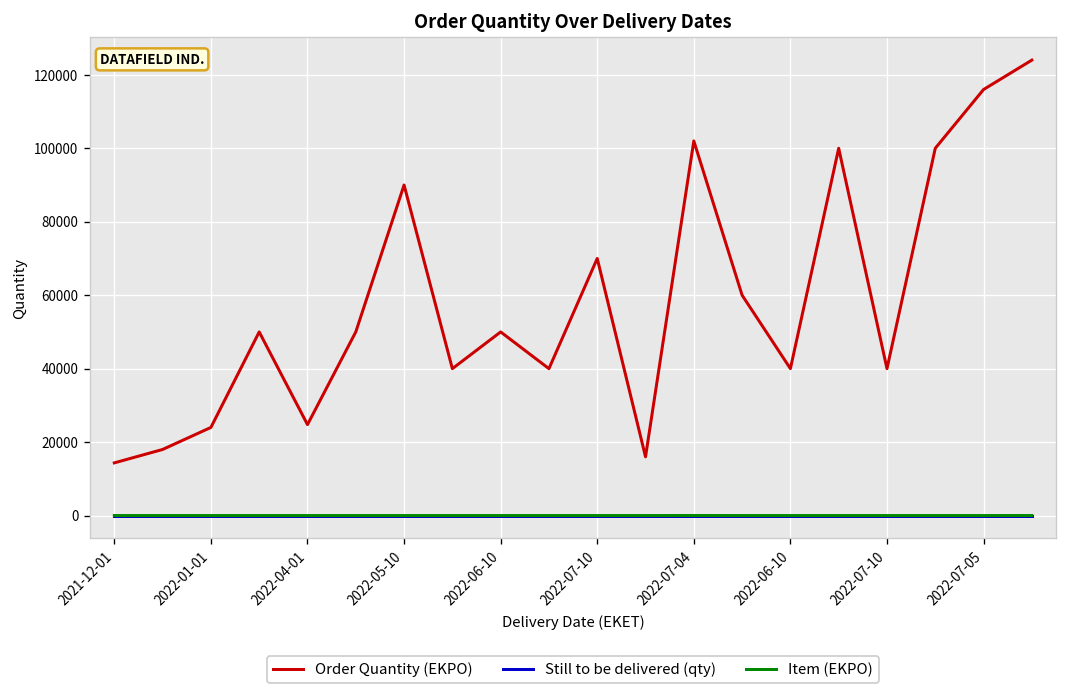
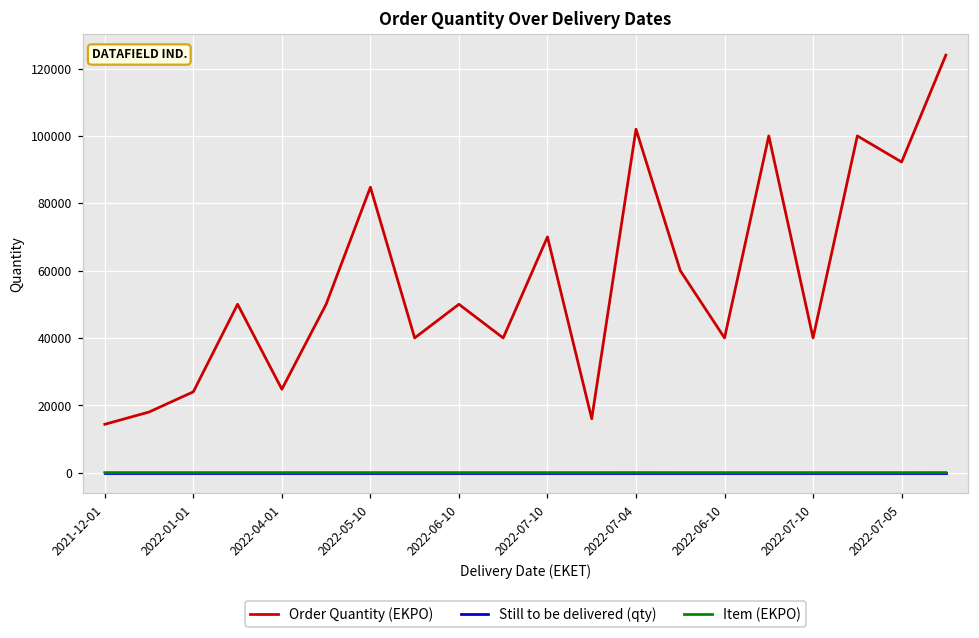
Order Quantity (EKPO), 2022-05-10: 90000 -> 85000
Order Quantity (EKPO), 2022-07-05: 116000 -> 92000
